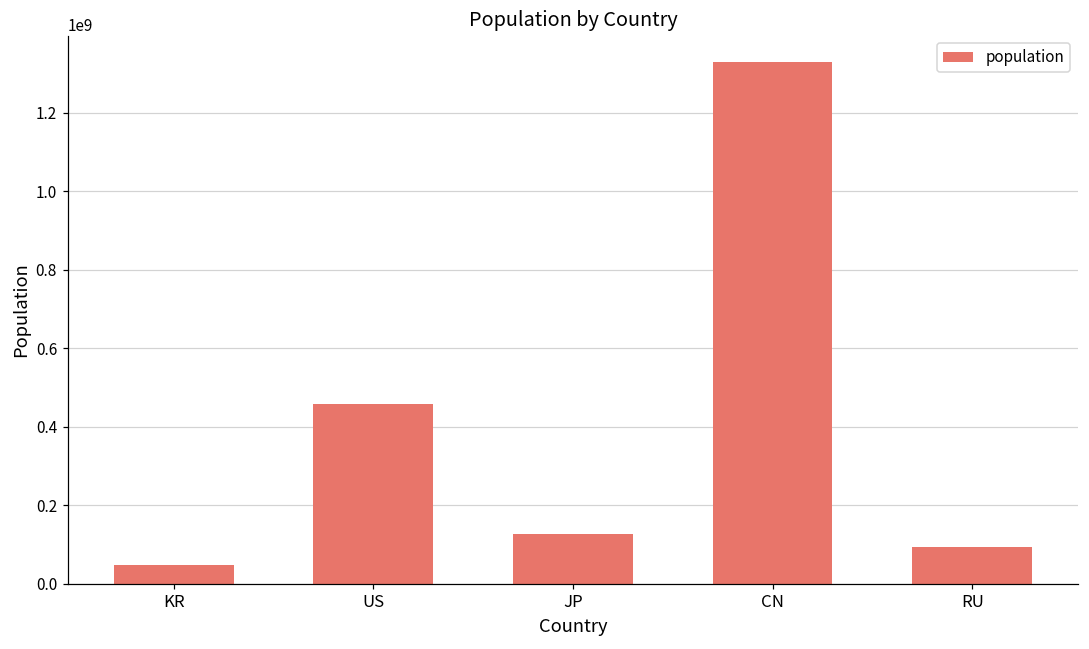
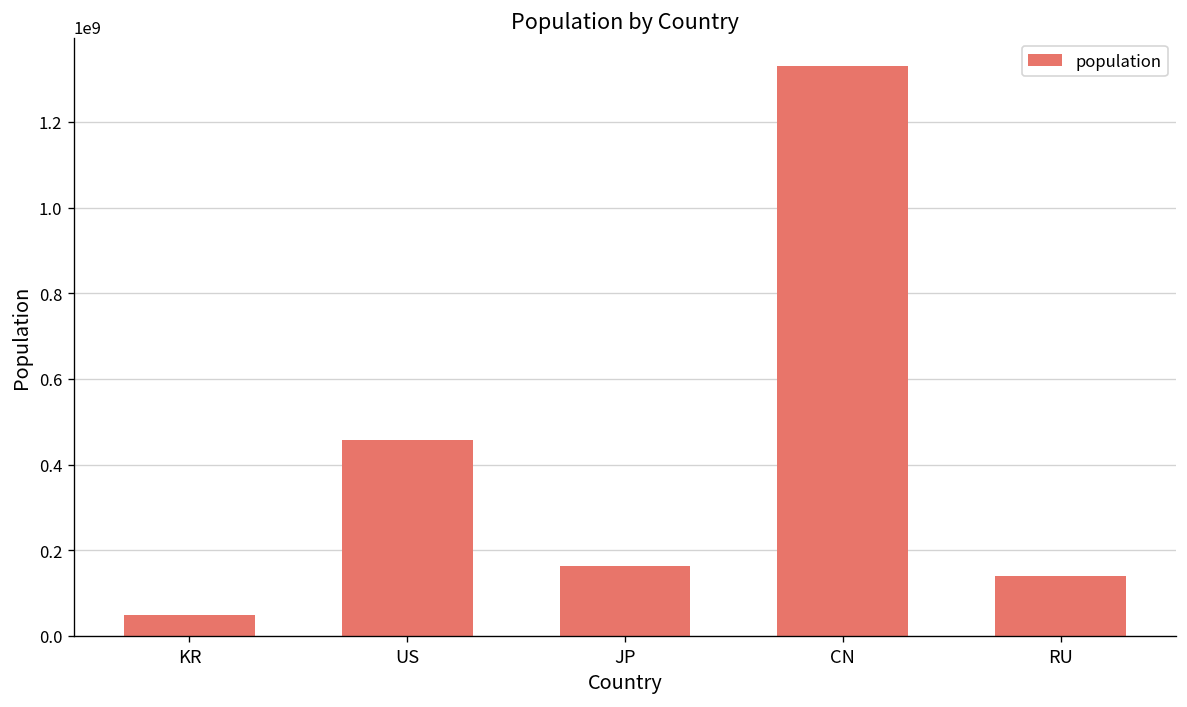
JP: 130000000 -> 160000000
RU: 90000000 -> 140000000
